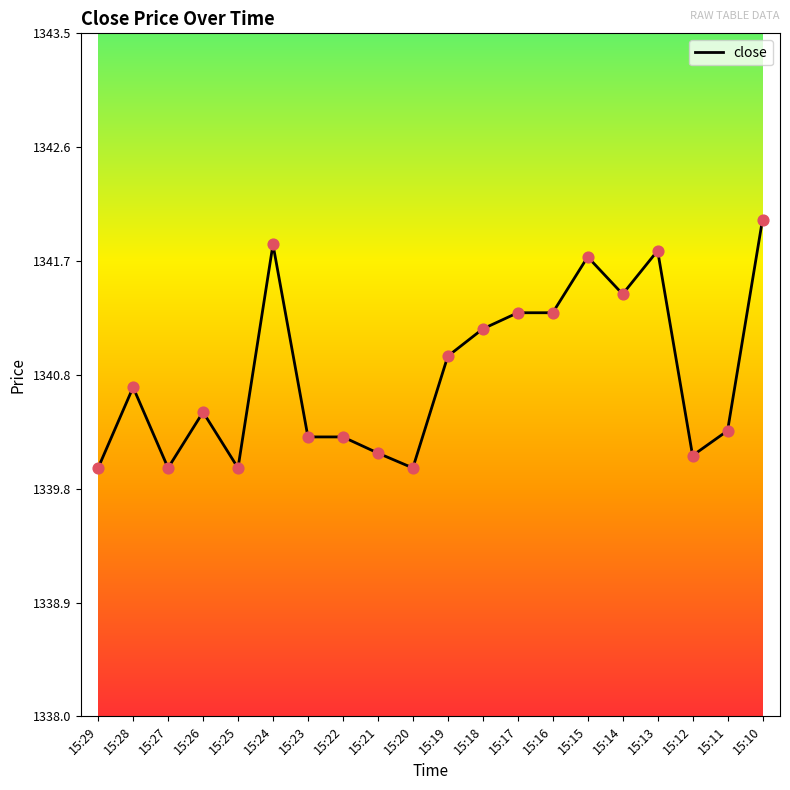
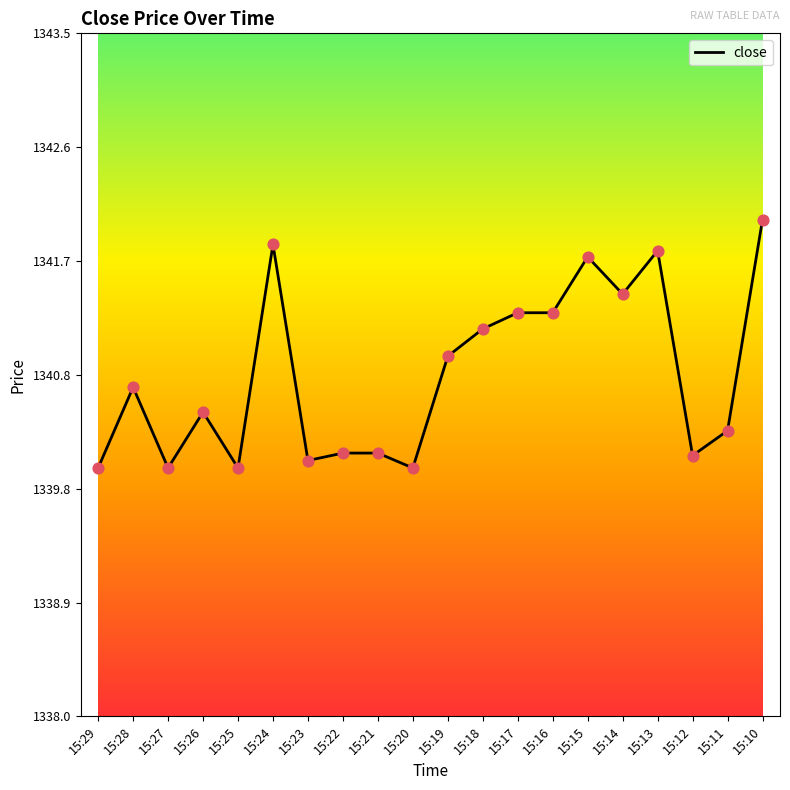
15:23: 1340.25 -> 1340.06
15:22: 1340.25 -> 1340.12
